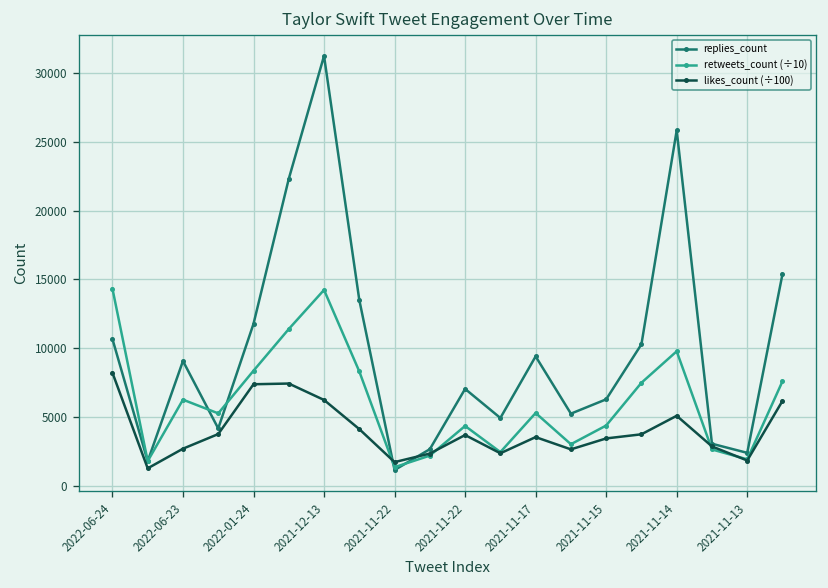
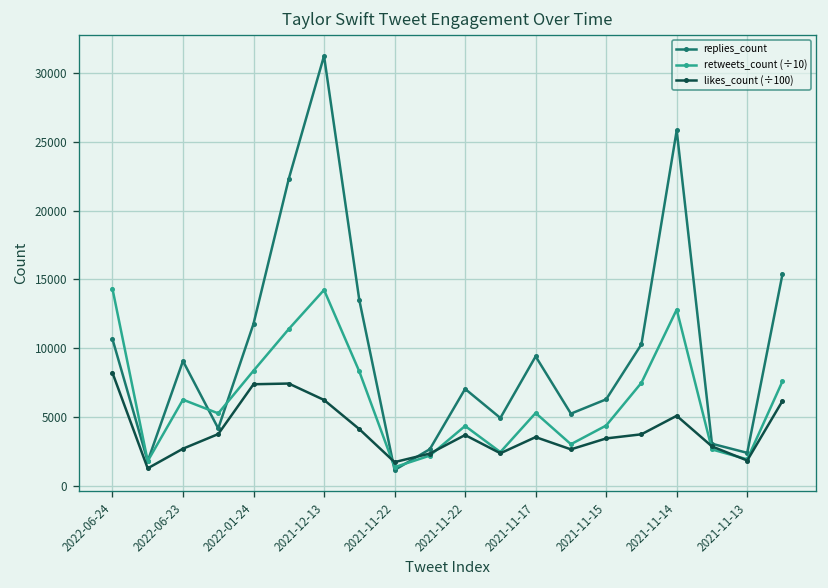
retweets_count (÷10), 2021-11-14: 9800 -> 12800
